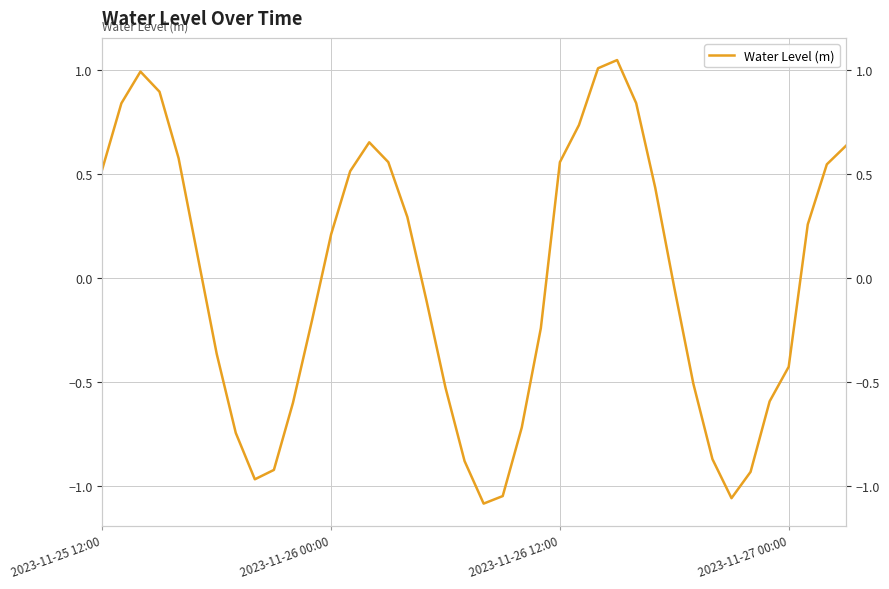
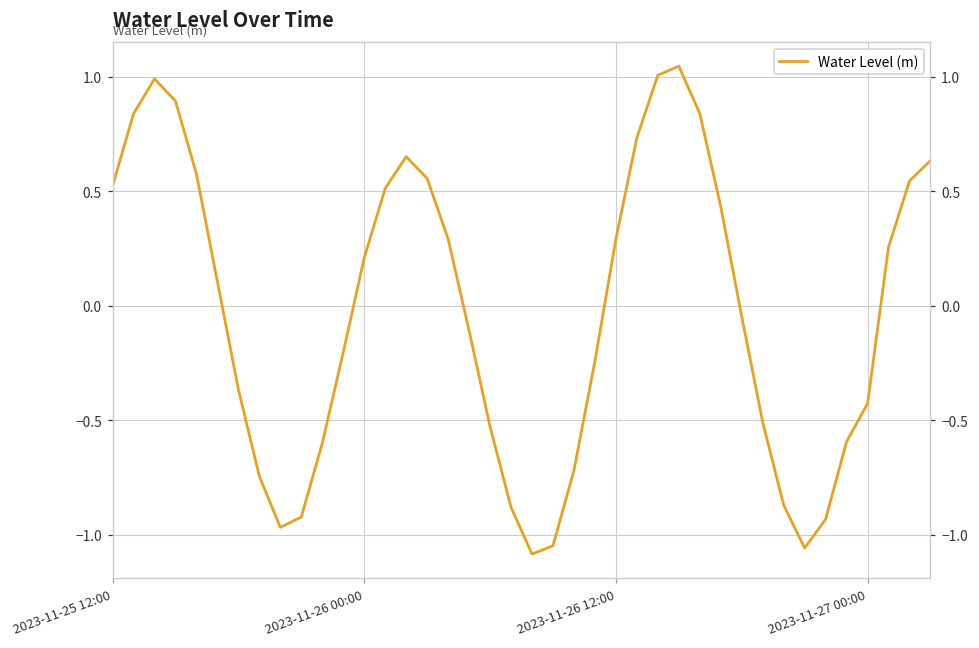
2023-11-26 12:00: 0.56 -> 0.29
